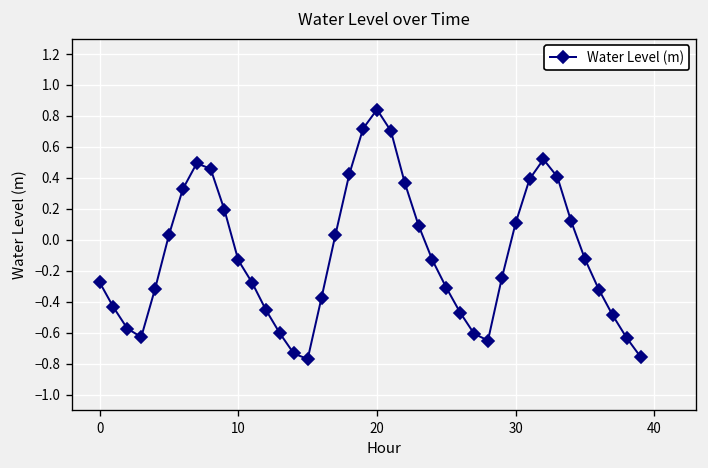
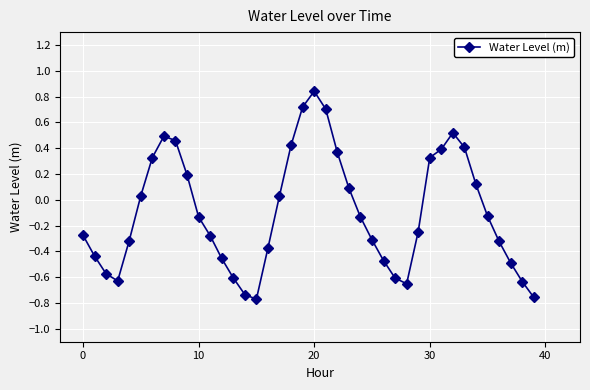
30: 0.11 -> 0.33
